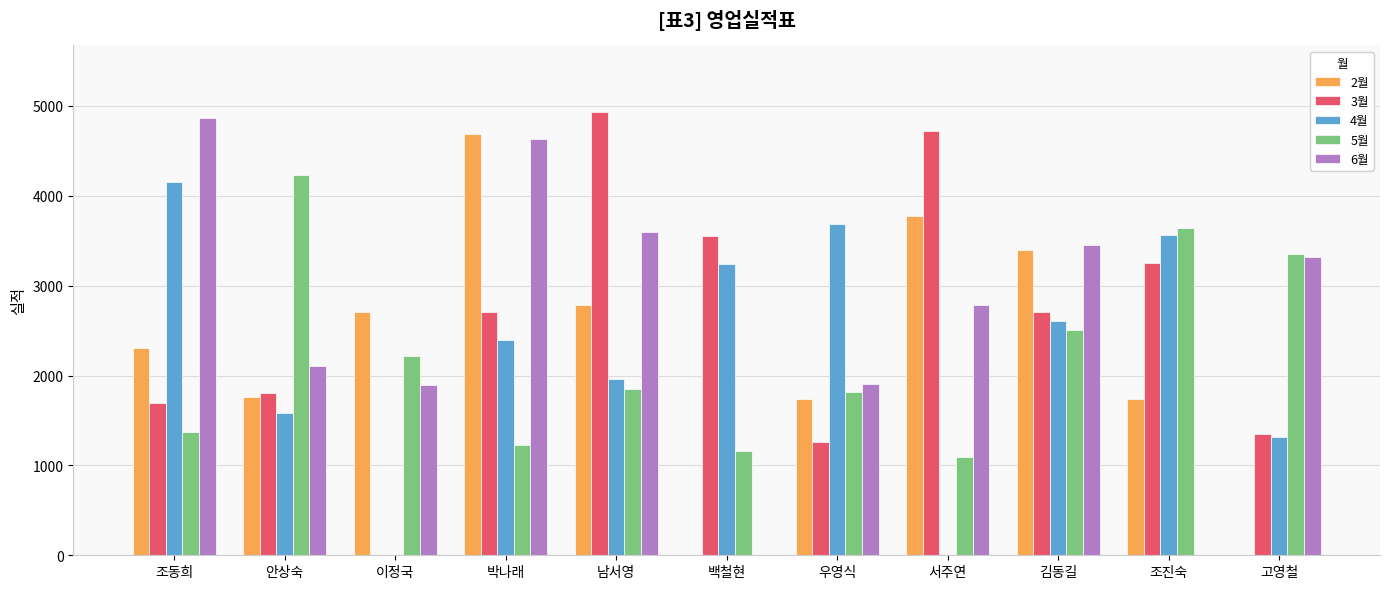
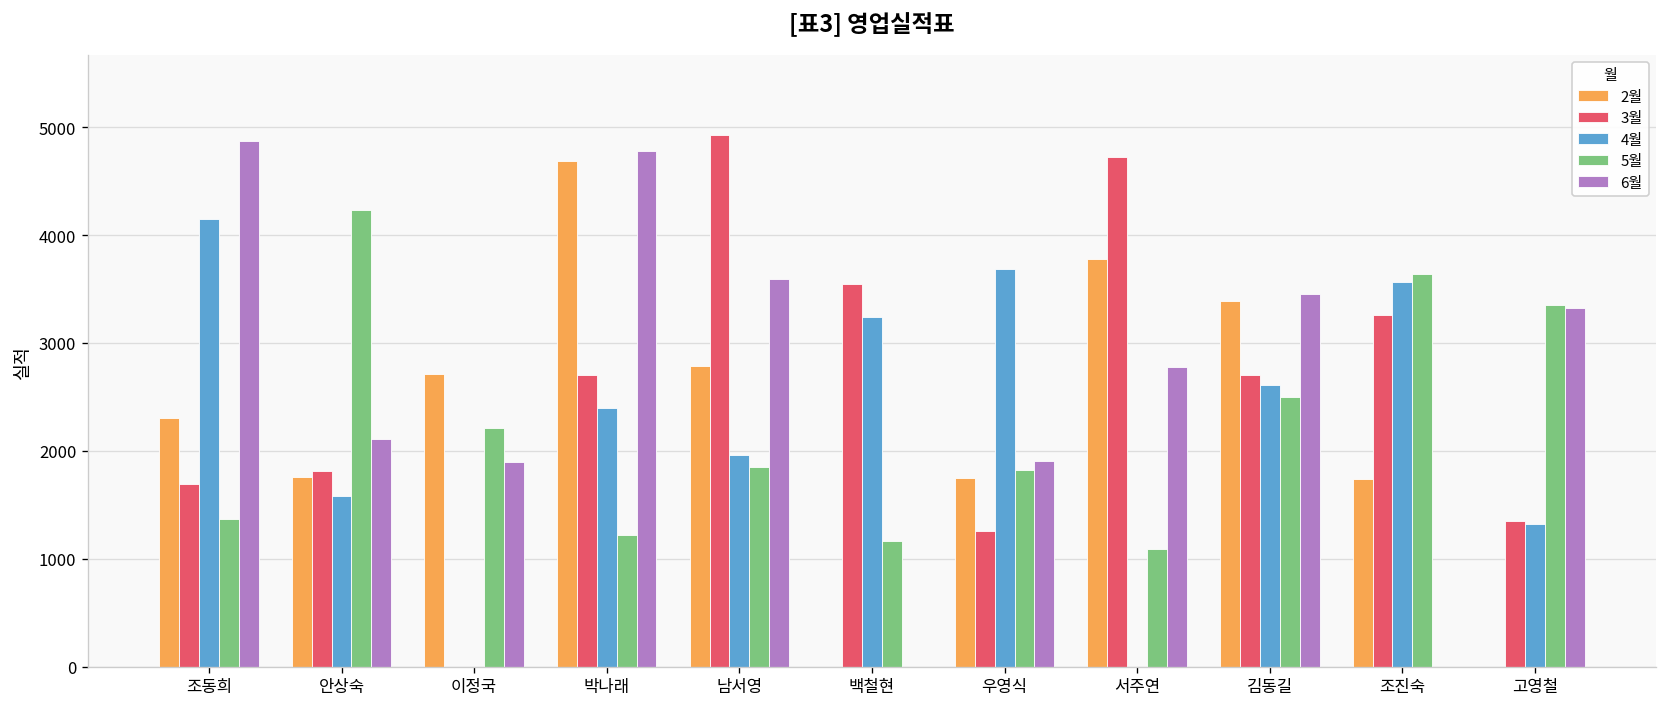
6월, 박나래: 4600 -> 4800
